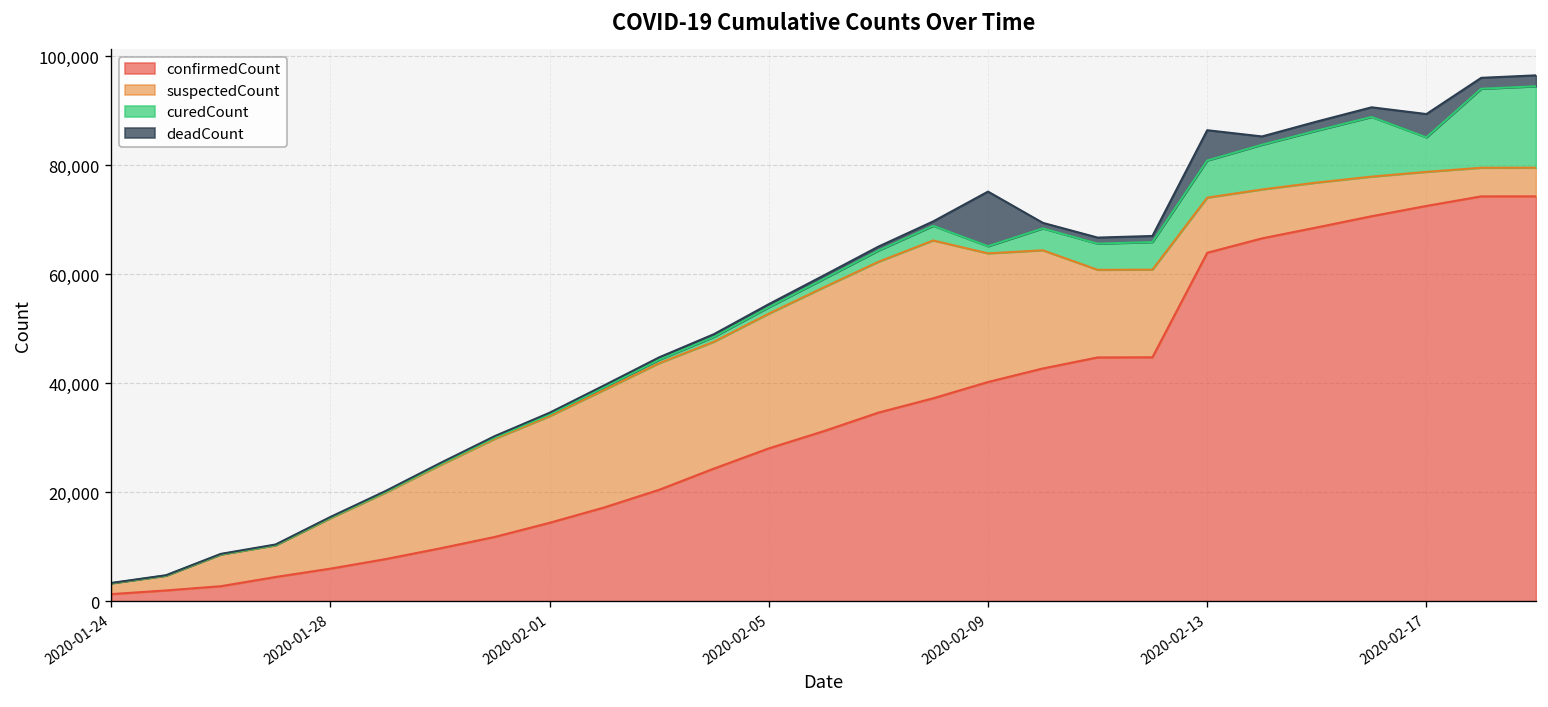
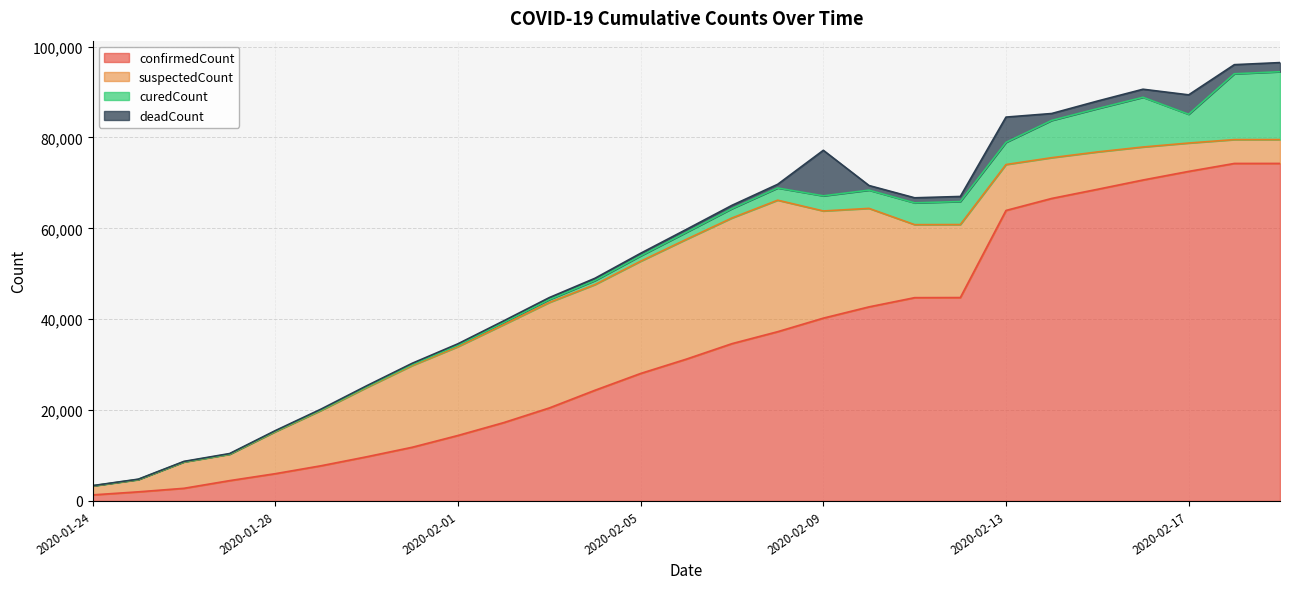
curedCount, 2020-02-09: 1,000 -> 3,000
curedCount, 2020-02-13: 7,000 -> 5,000
